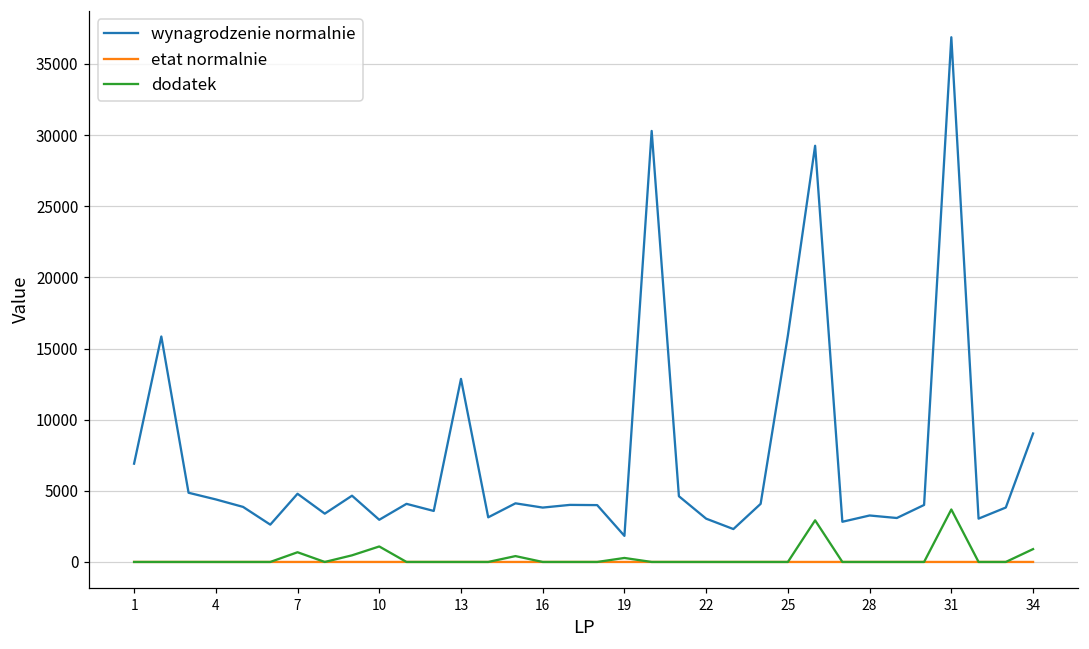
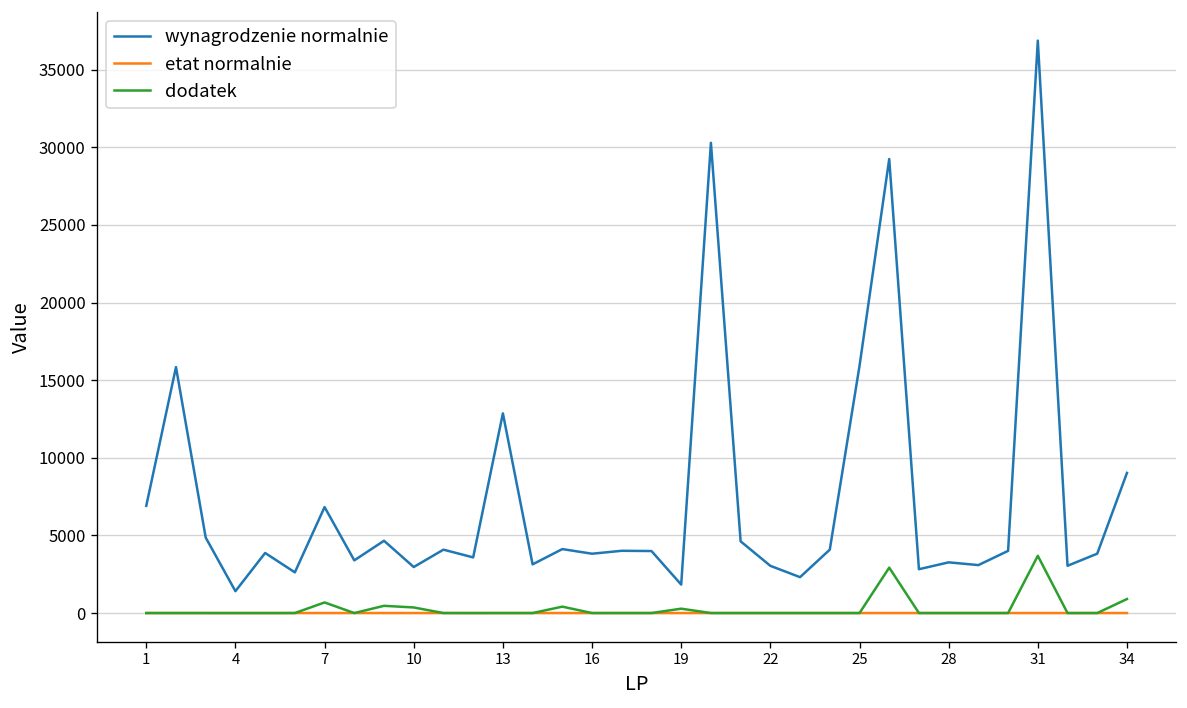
wynagrodzenie normalnie, 4: 4400 -> 1400
wynagrodzenie normalnie, 7: 4800 -> 6800
dodatek, 10: 1100 -> 400
